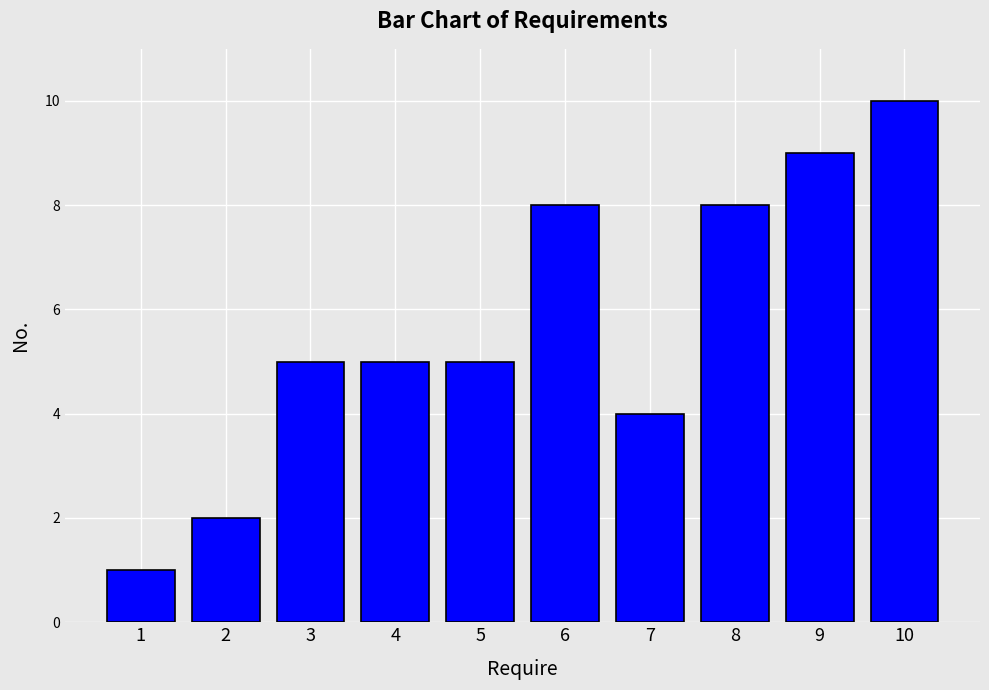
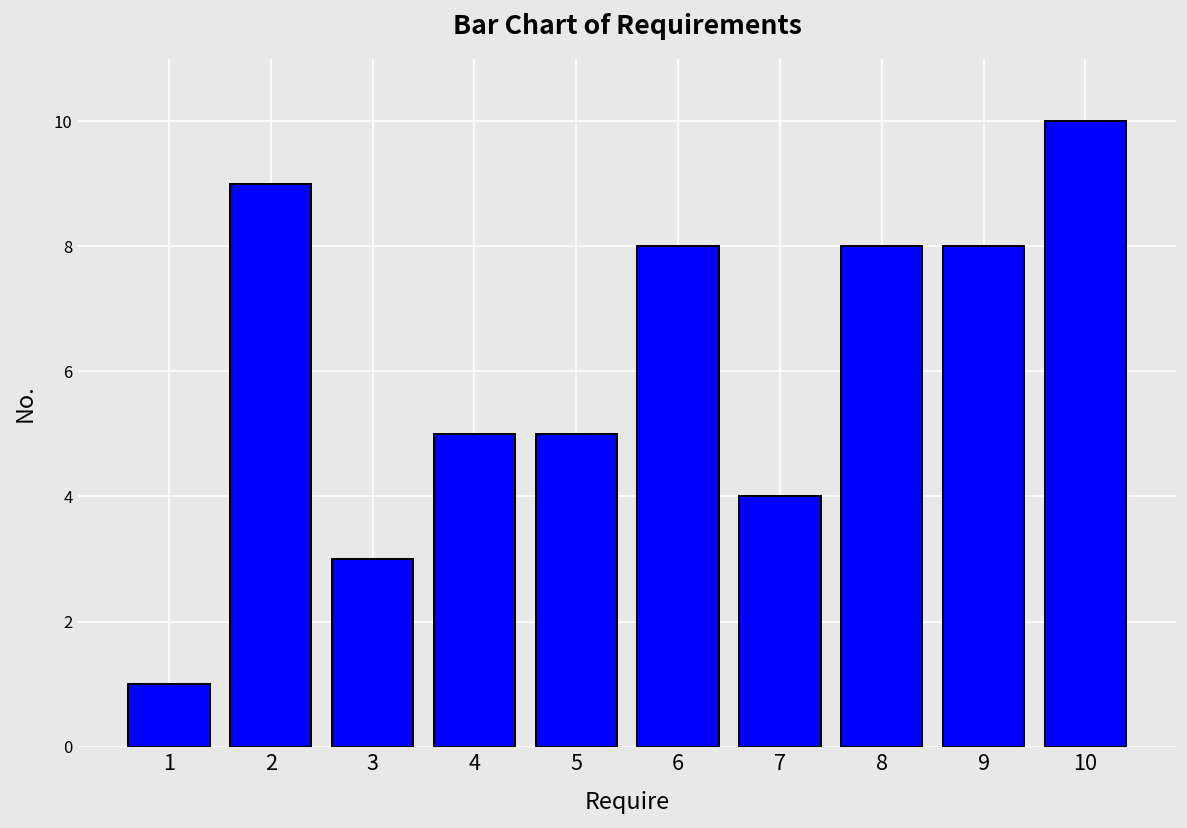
2: 2 -> 9
3: 5 -> 3
9: 9 -> 8
